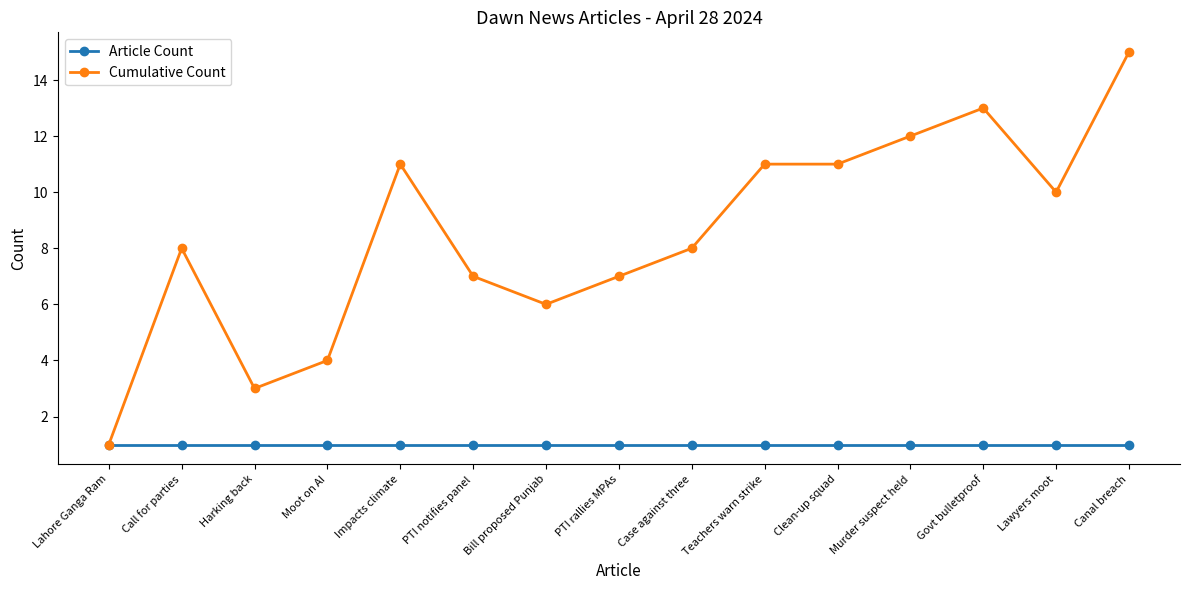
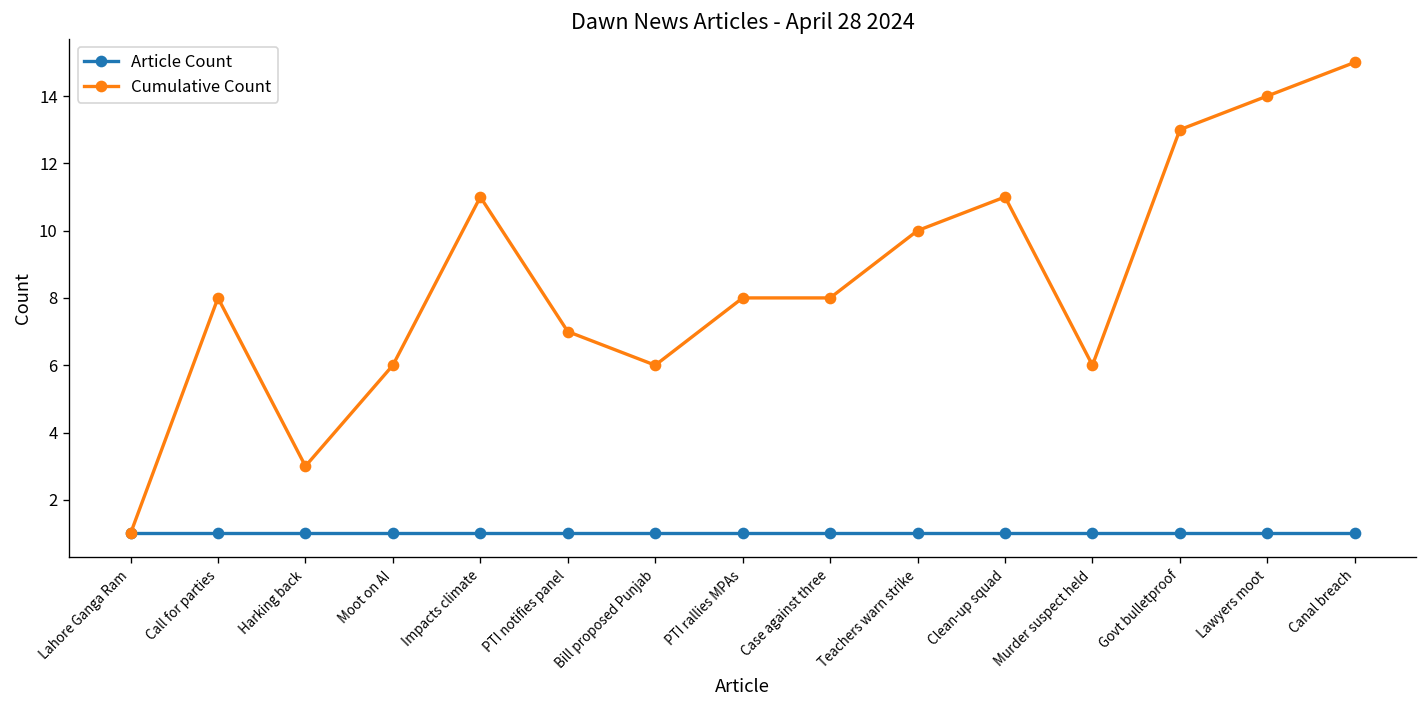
Cumulative Count, Moot on AI: 4 -> 6
Cumulative Count, PTI rallies MPAs: 7 -> 8
Cumulative Count, Teachers warn strike: 11 -> 10
Cumulative Count, Murder suspect held: 12 -> 6
Cumulative Count, Lawyers moot: 10 -> 14
